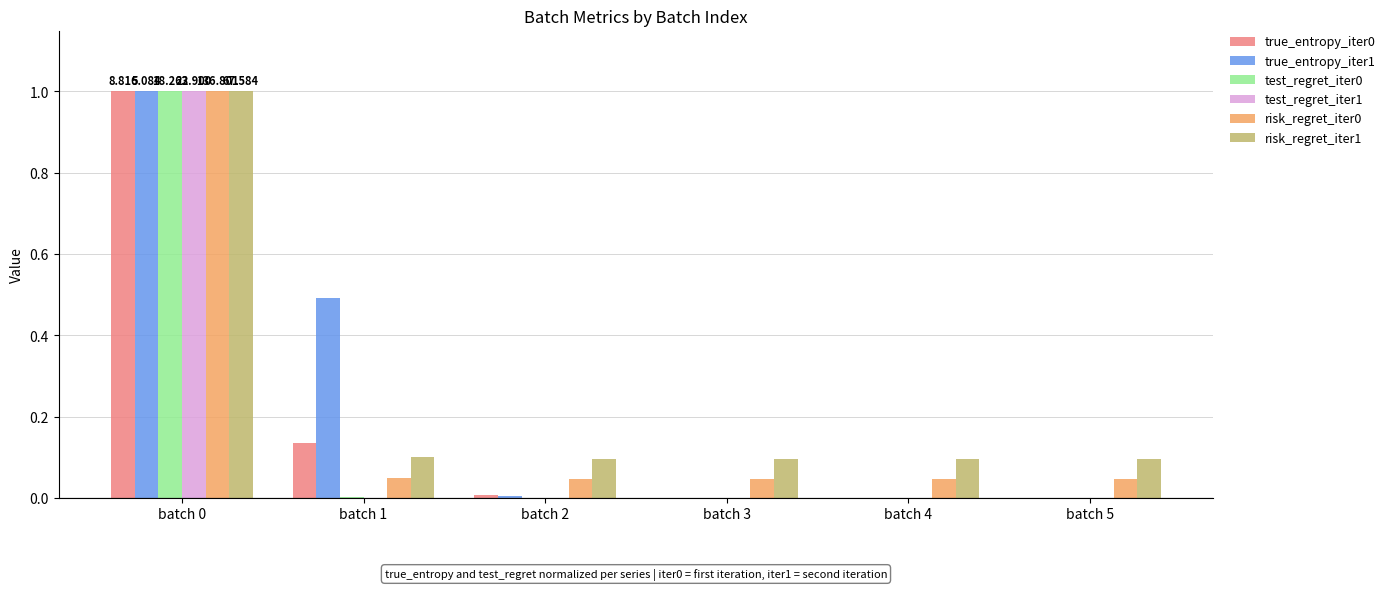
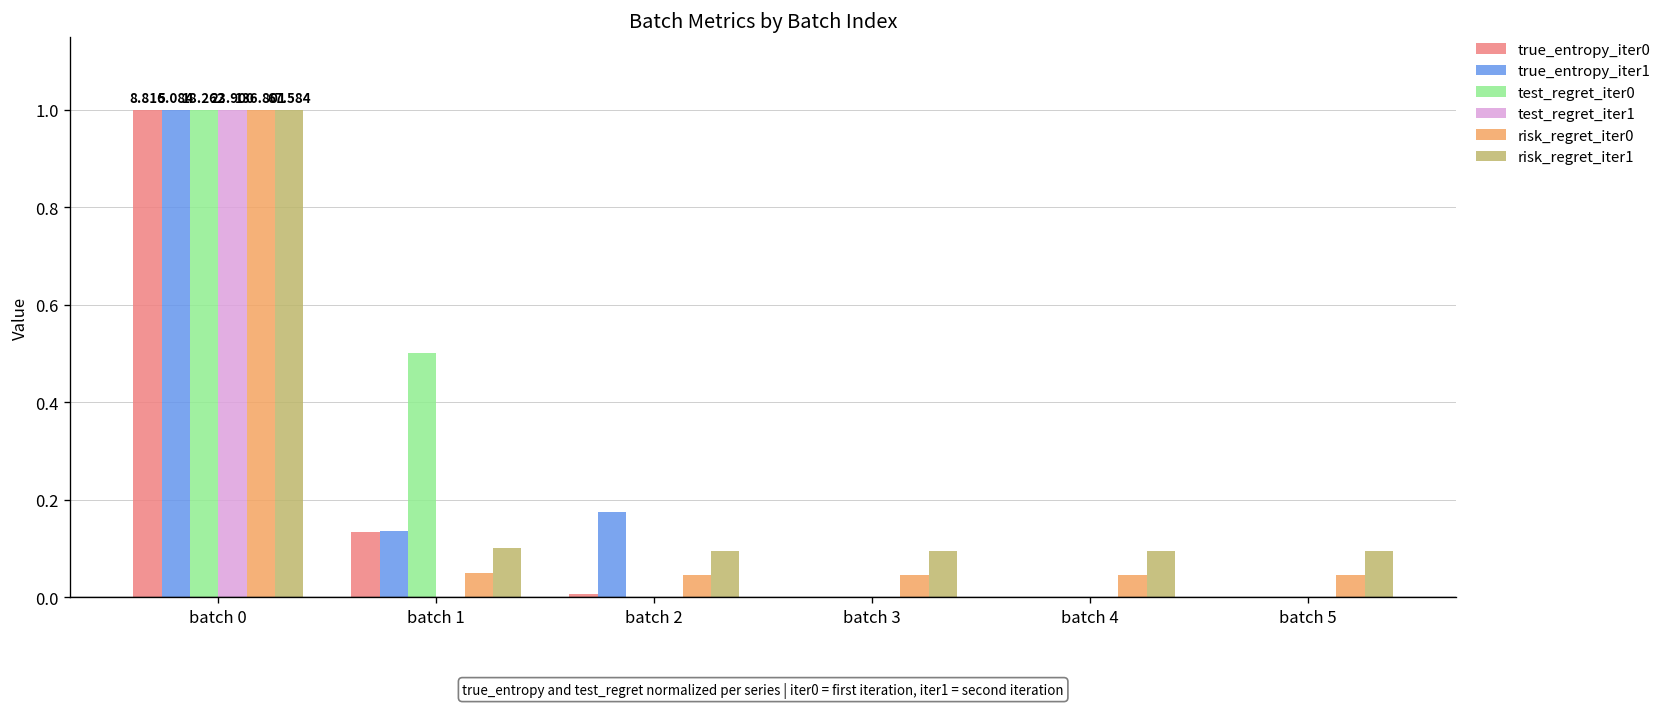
true_entropy_iter1, batch 1: 0.49 -> 0.14
test_regret_iter0, batch 1: 0.00 -> 0.50
true_entropy_iter1, batch 2: 0.01 -> 0.17
